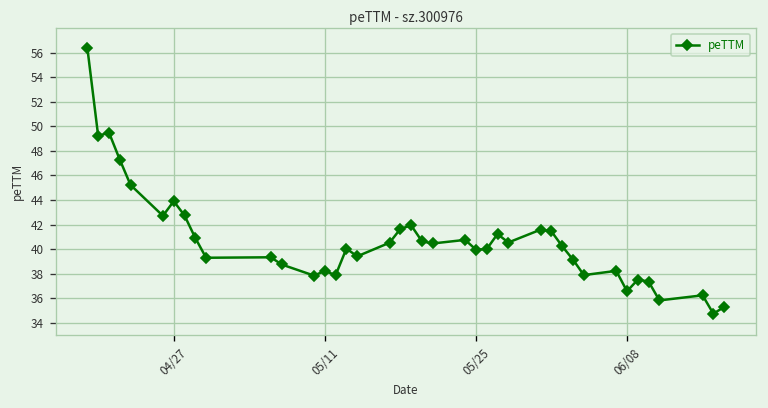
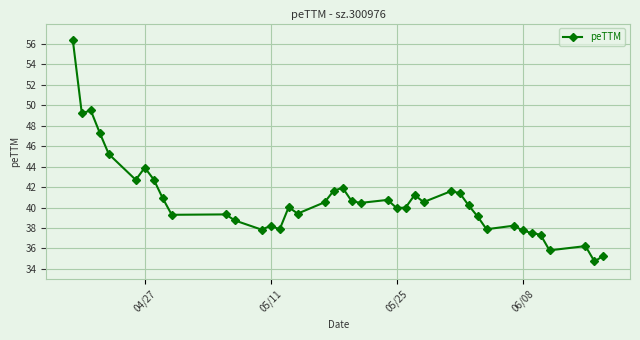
06/08: 36.6 -> 37.8
